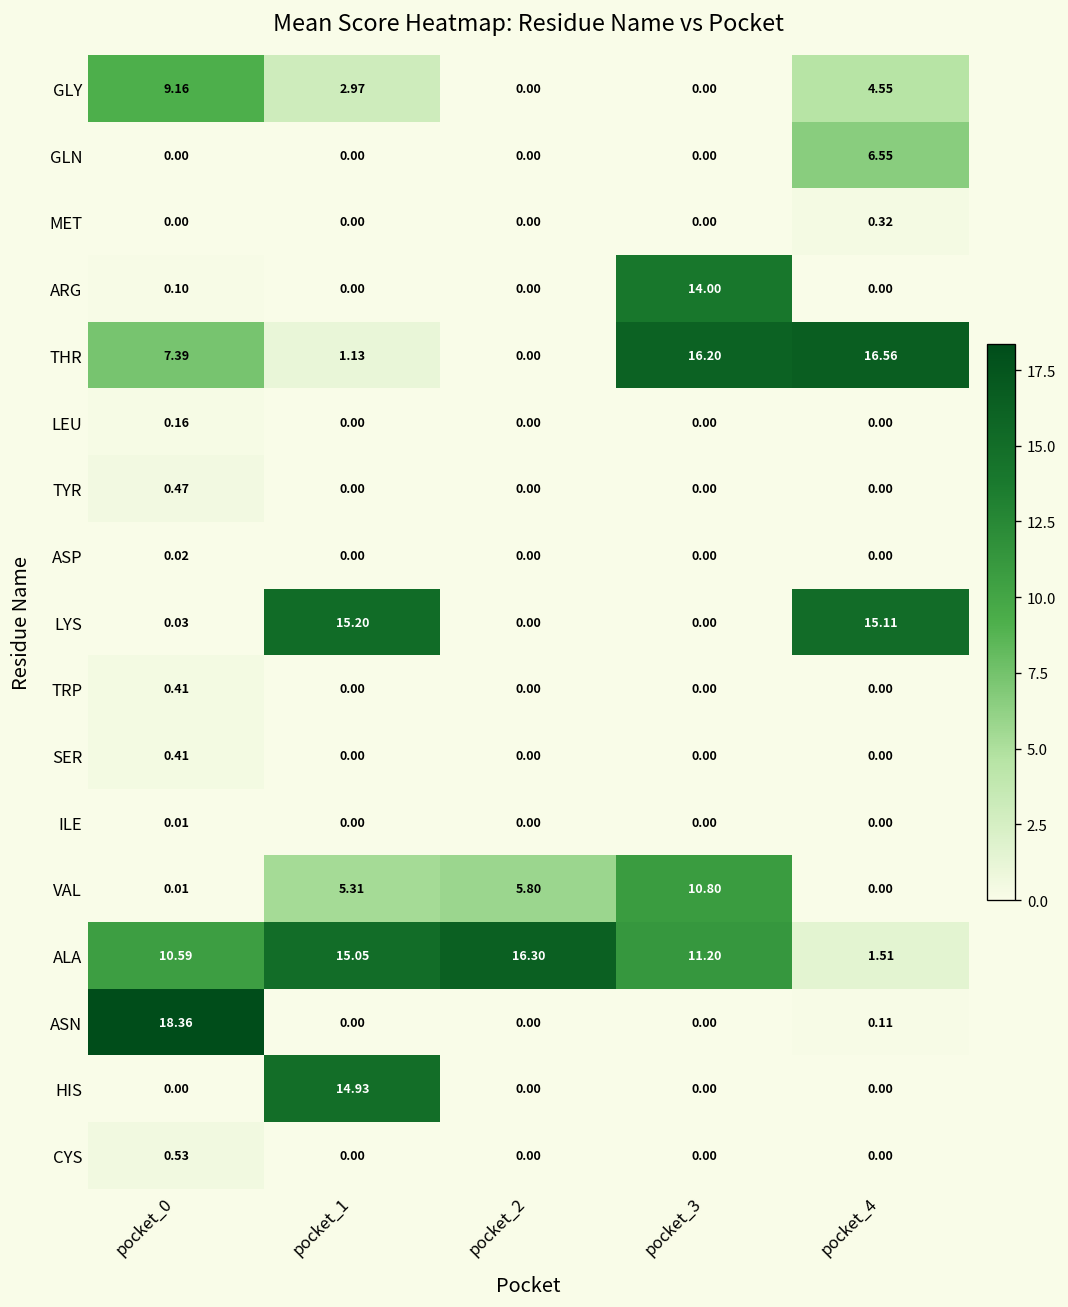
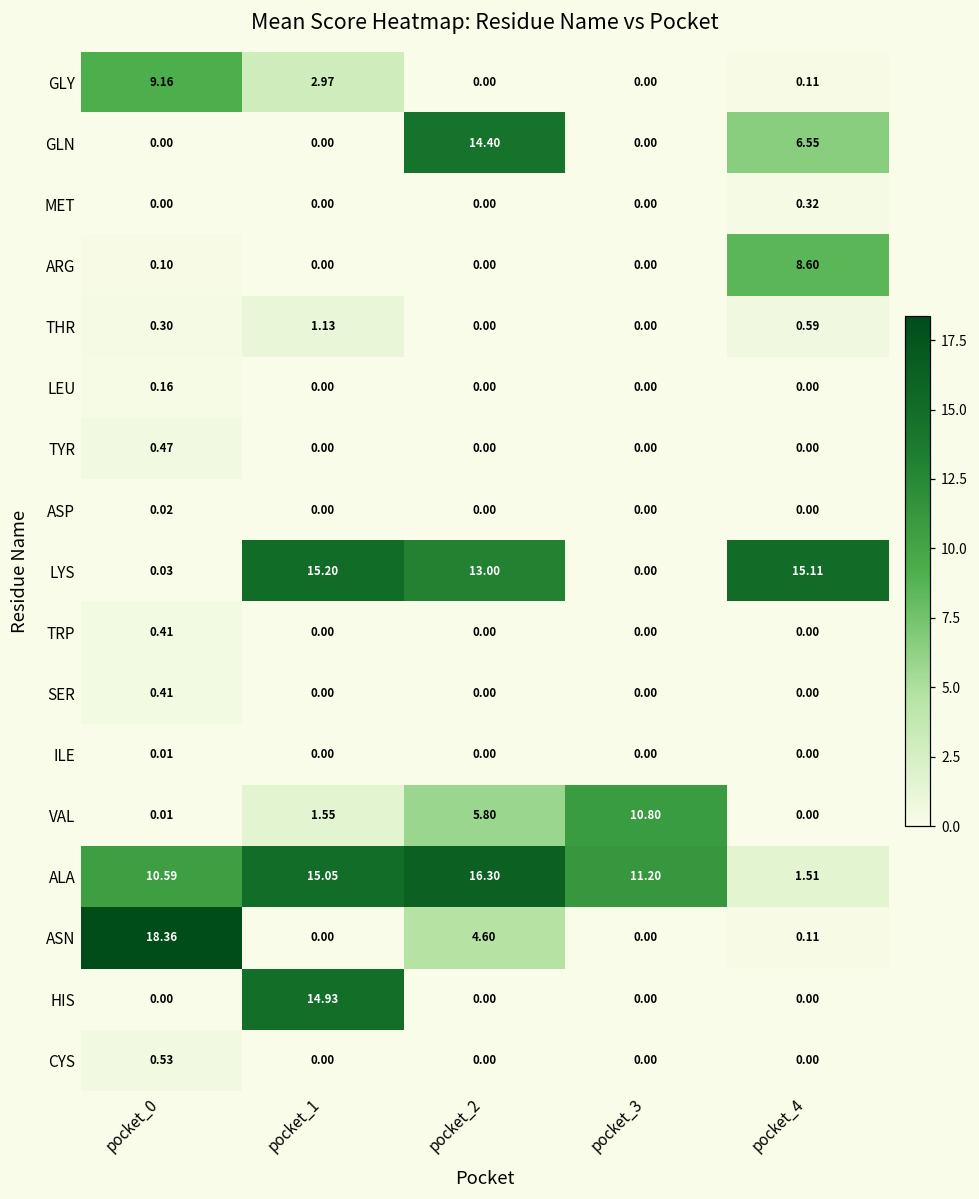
GLY, pocket_4: 4.55 -> 0.11
GLN, pocket_2: 0.00 -> 14.40
ARG, pocket_3: 14.00 -> 0.00
ARG, pocket_4: 0.00 -> 8.60
THR, pocket_0: 7.39 -> 0.30
THR, pocket_3: 16.20 -> 0.00
THR, pocket_4: 16.56 -> 0.59
LYS, pocket_2: 0.00 -> 13.00
VAL, pocket_1: 5.31 -> 1.55
ASN, pocket_2: 0.00 -> 4.60
